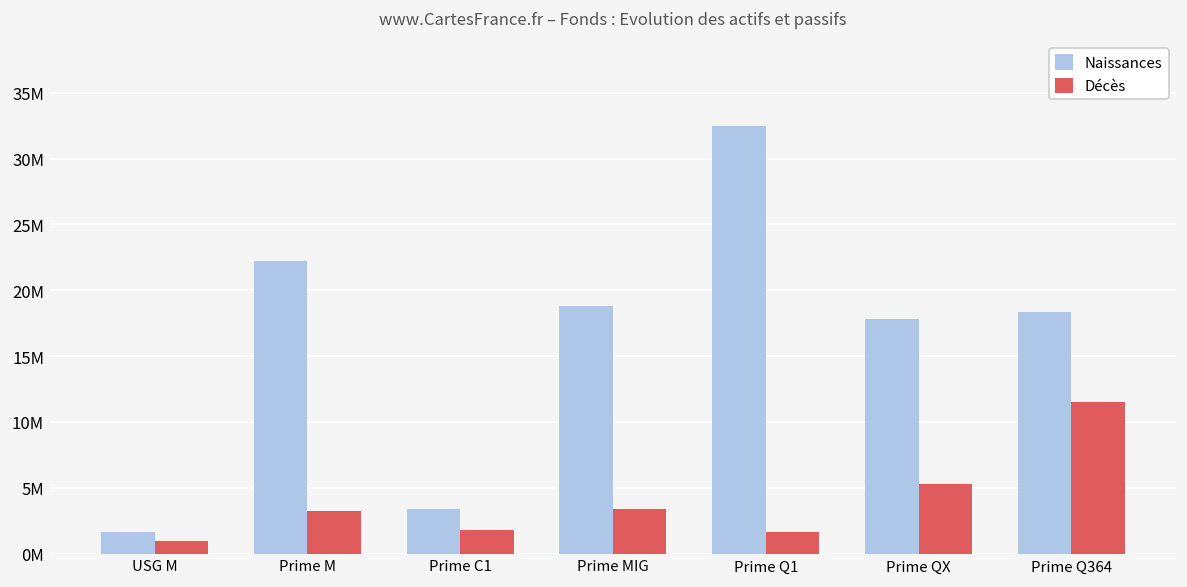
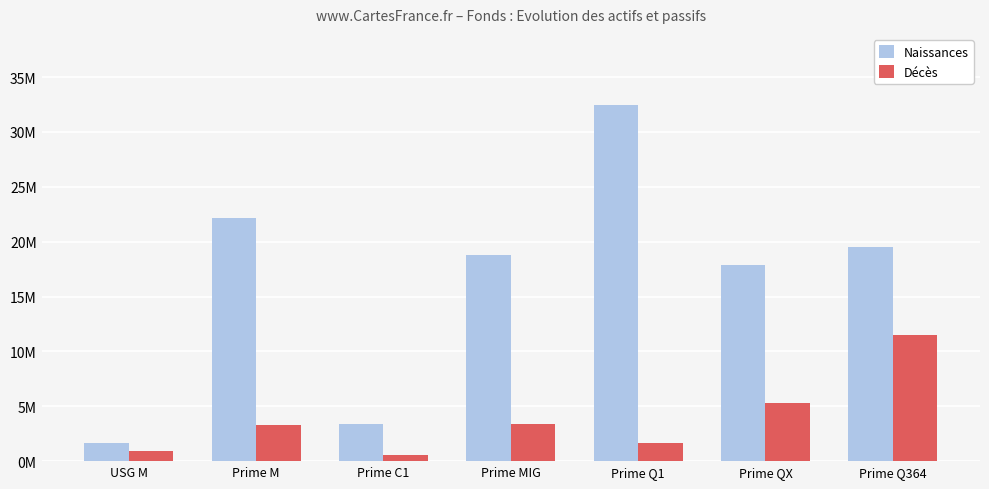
Décès, Prime C1: 1800000 -> 600000
Naissances, Prime Q364: 18300000 -> 19500000
